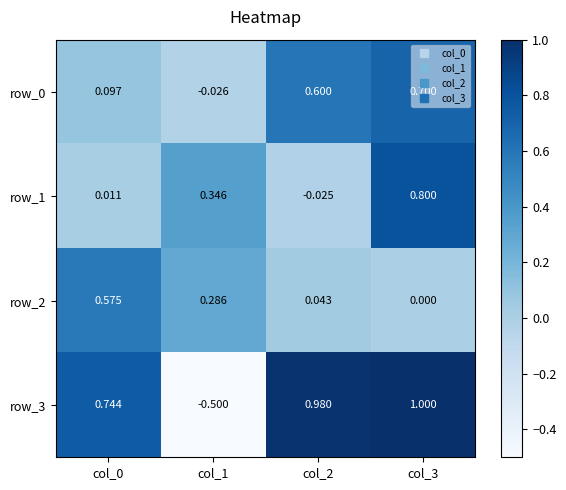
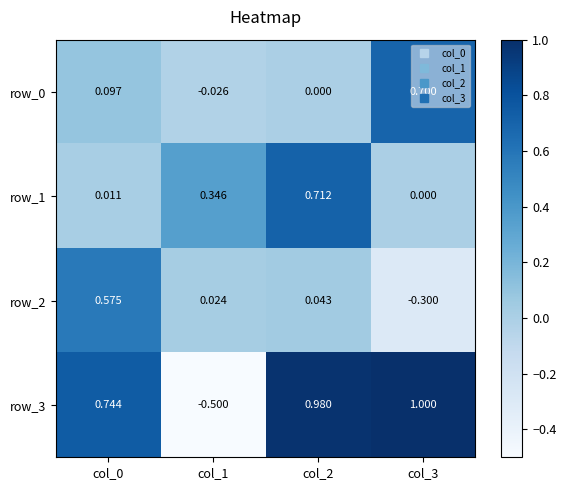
row_0, col_2: 0.600 -> 0.000
row_1, col_2: -0.025 -> 0.712
row_1, col_3: 0.800 -> 0.000
row_2, col_1: 0.286 -> 0.024
row_2, col_3: 0.000 -> -0.300
